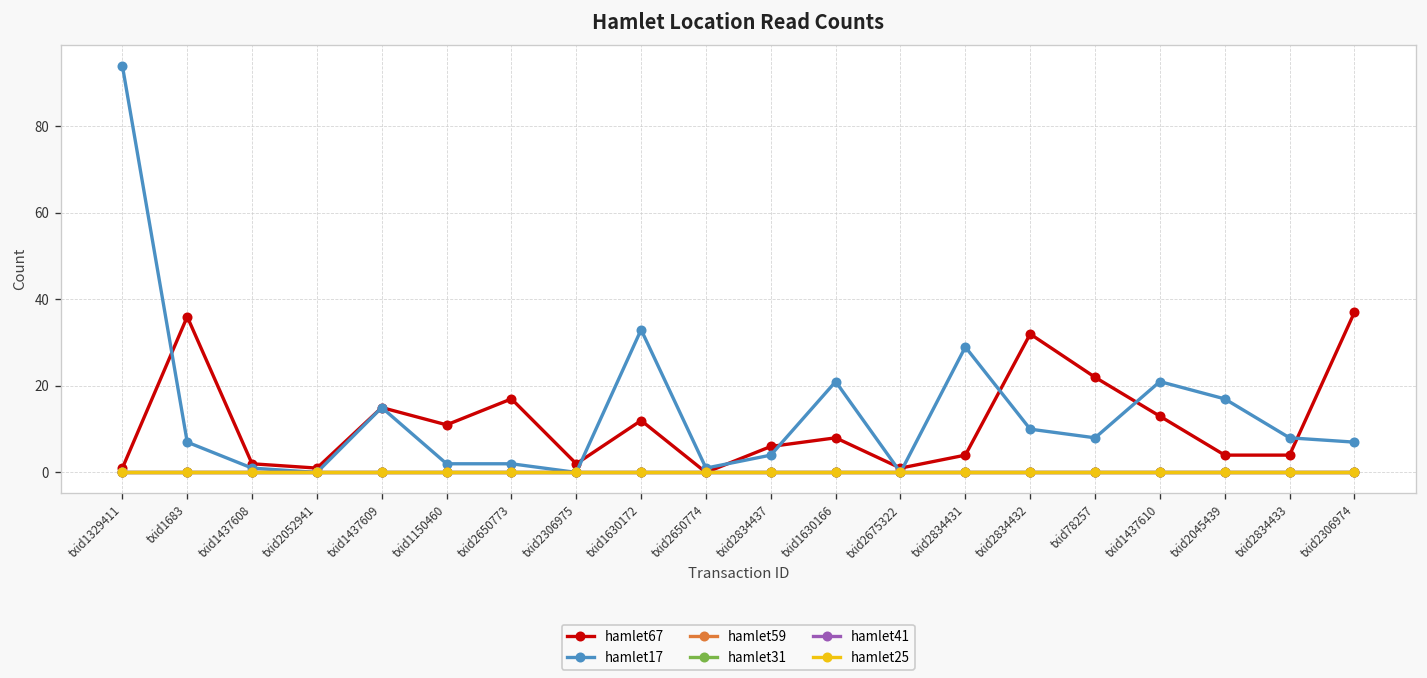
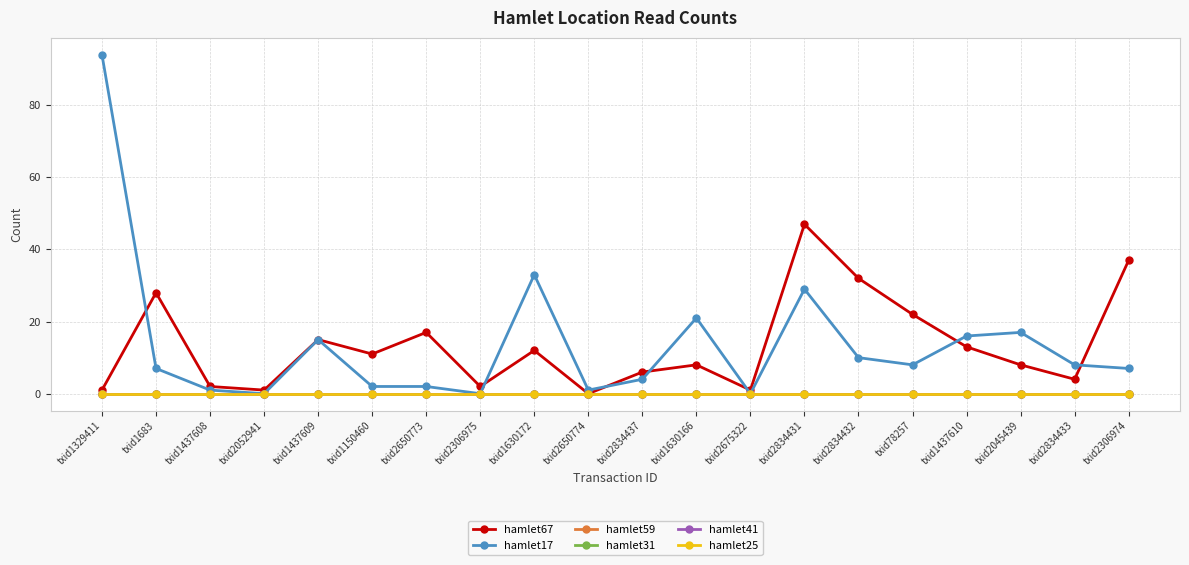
hamlet67, txid1683: 36 -> 28
hamlet67, txid2834431: 4 -> 47
hamlet17, txid1437610: 21 -> 16
hamlet67, txid2045439: 4 -> 8
